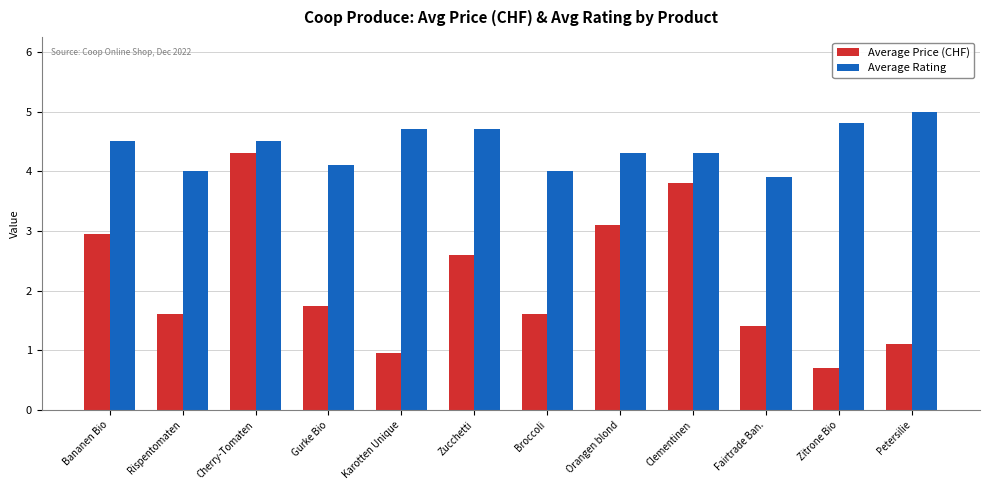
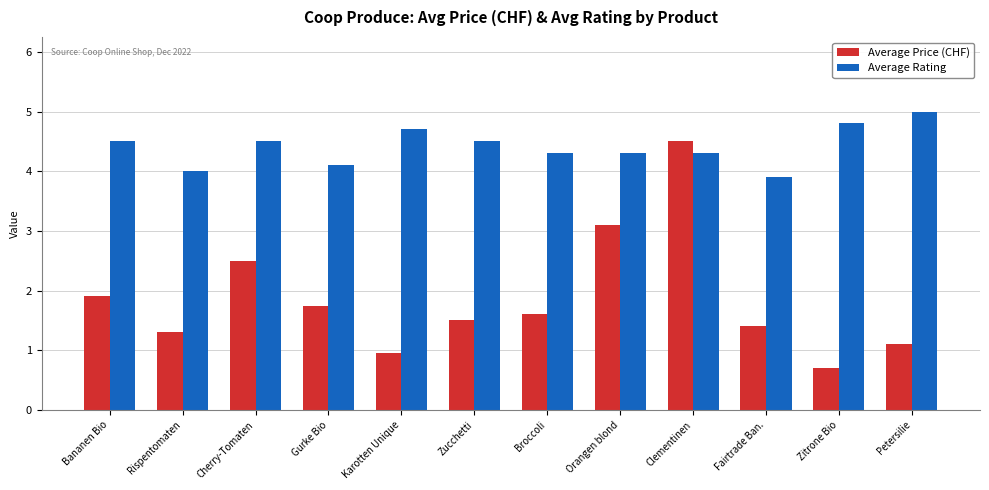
Average Price (CHF), Bananen Bio: 3.0 -> 1.9
Average Price (CHF), Rispentomaten: 1.6 -> 1.3
Average Price (CHF), Cherry-Tomaten: 4.3 -> 2.5
Average Price (CHF), Zucchetti: 2.6 -> 1.5
Average Rating, Zucchetti: 4.7 -> 4.5
Average Rating, Broccoli: 4.0 -> 4.3
Average Price (CHF), Clementinen: 3.8 -> 4.5
